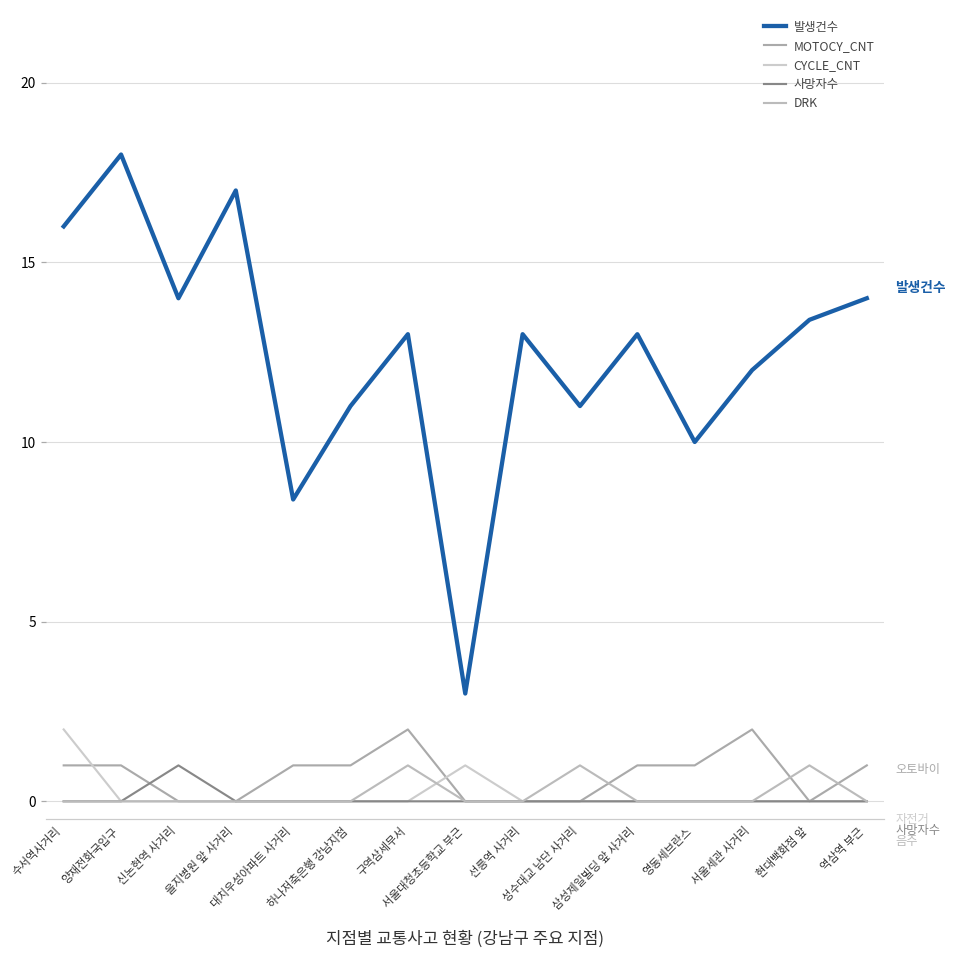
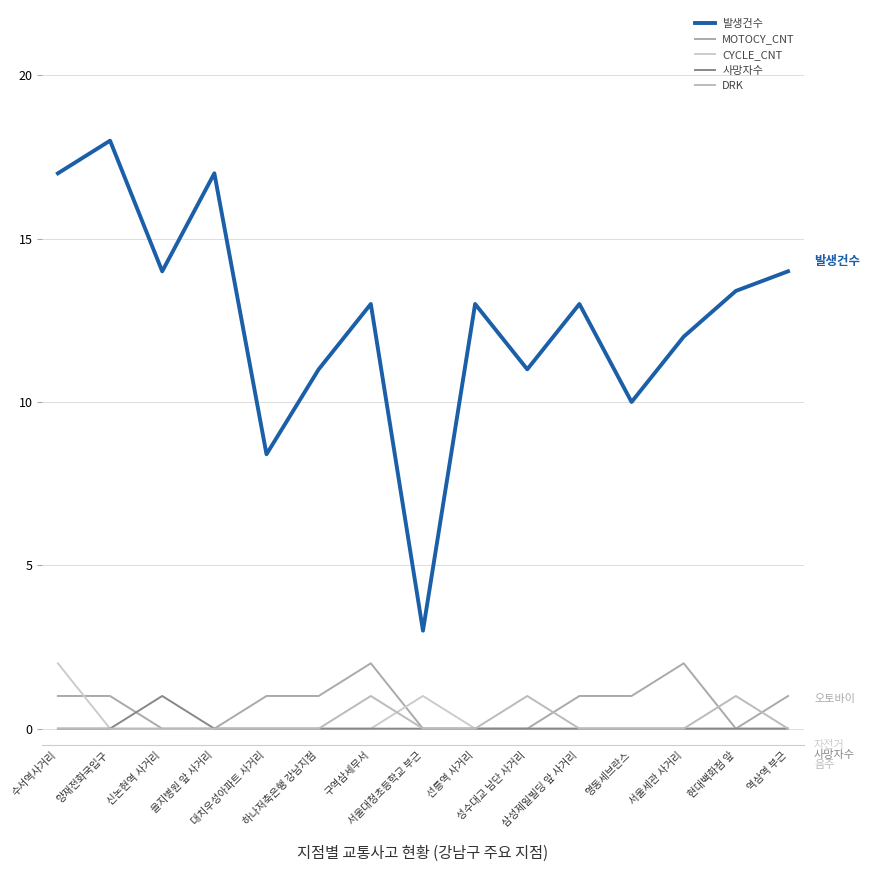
발생건수, 수서역사거리: 16 -> 17
